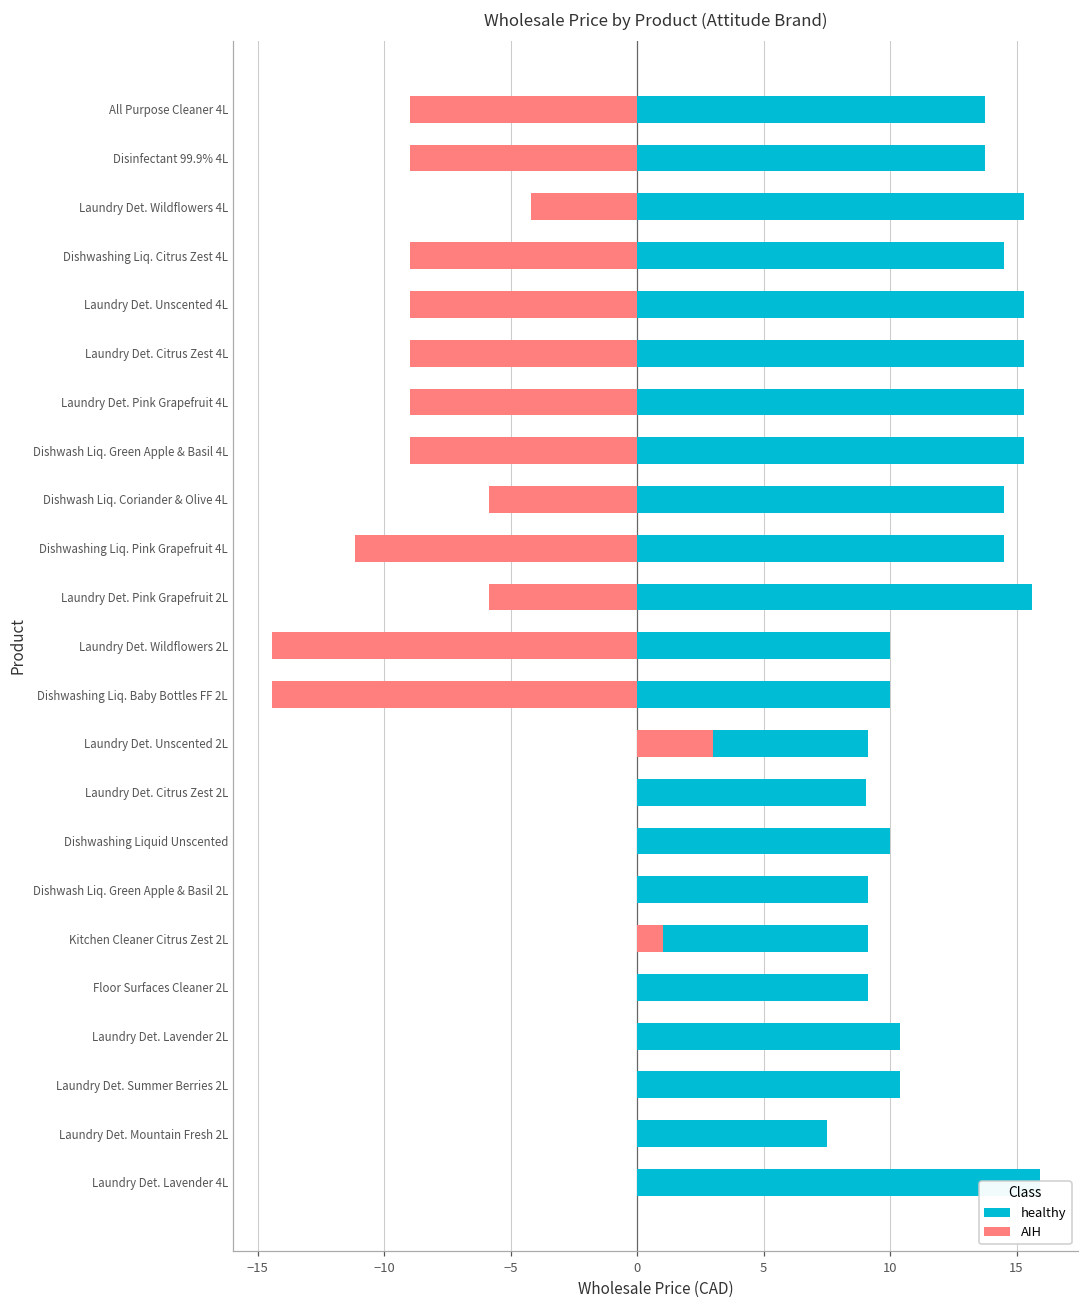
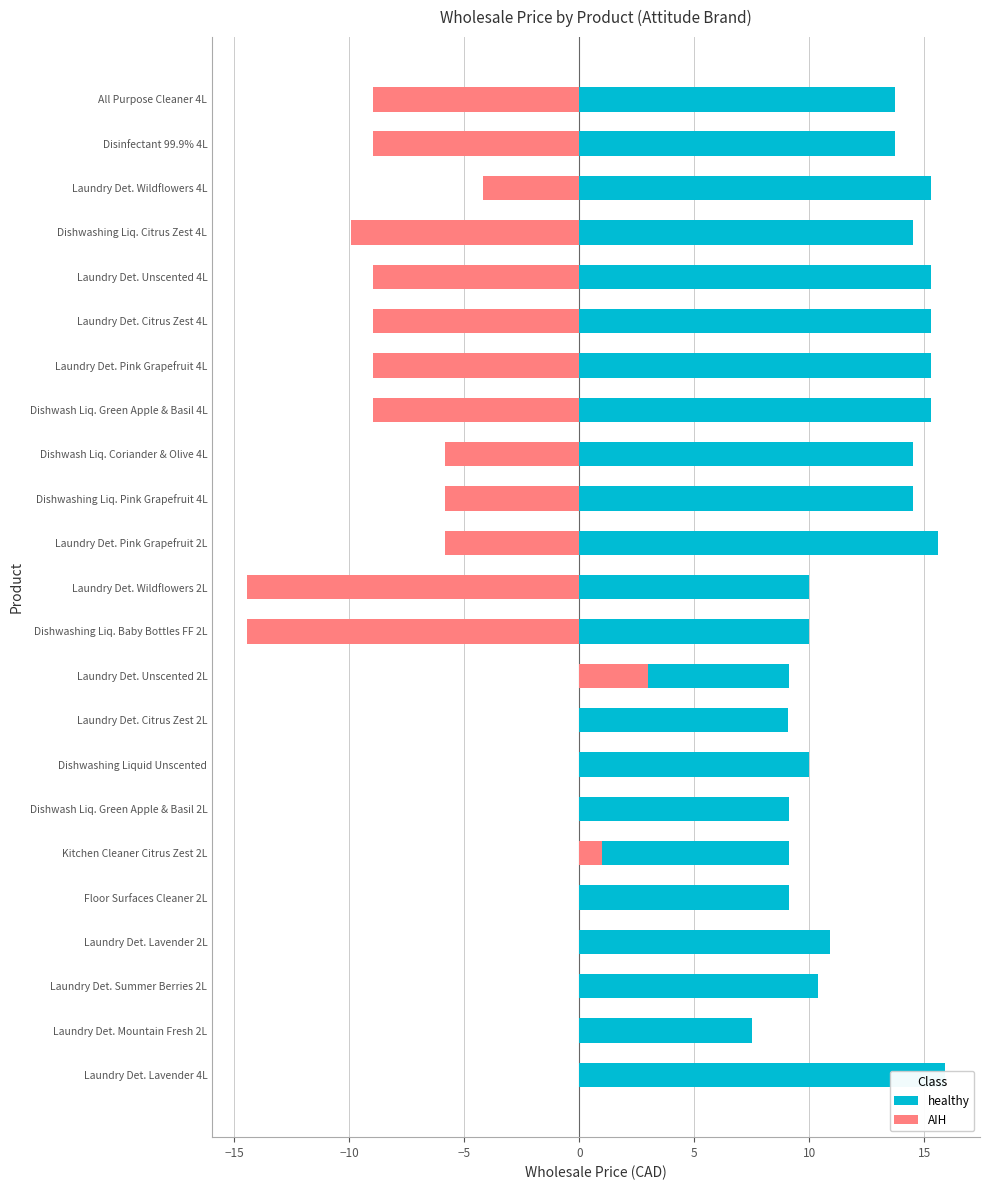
AIH, Dishwashing Liq. Citrus Zest 4L: -9.0 -> -9.9
AIH, Dishwashing Liq. Pink Grapefruit 4L: -11.2 -> -5.9
healthy, Laundry Det. Lavender 2L: 10.4 -> 10.9
